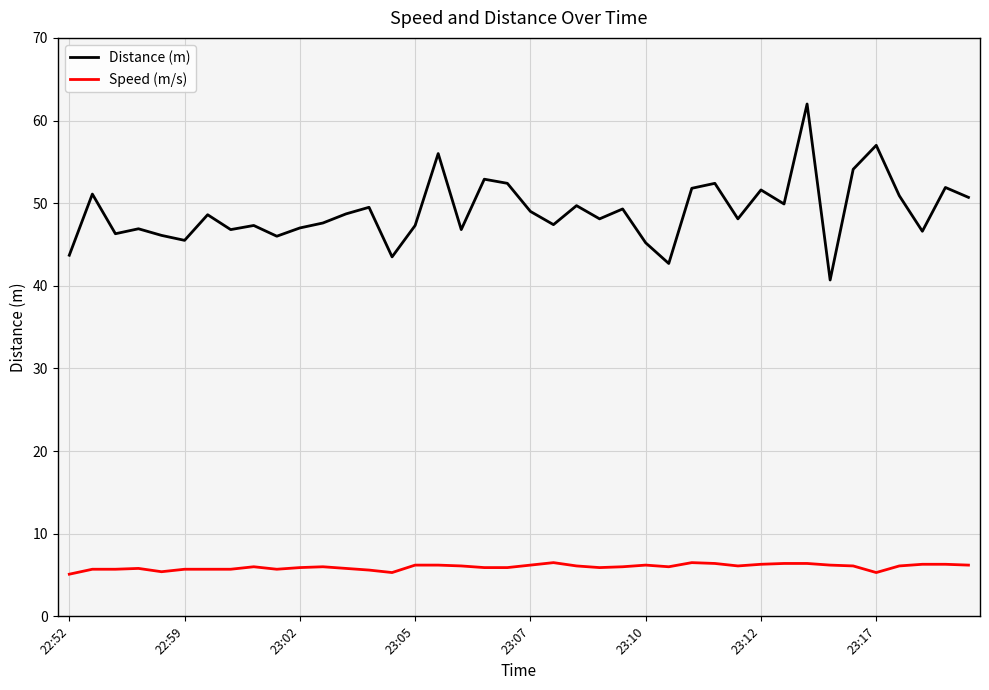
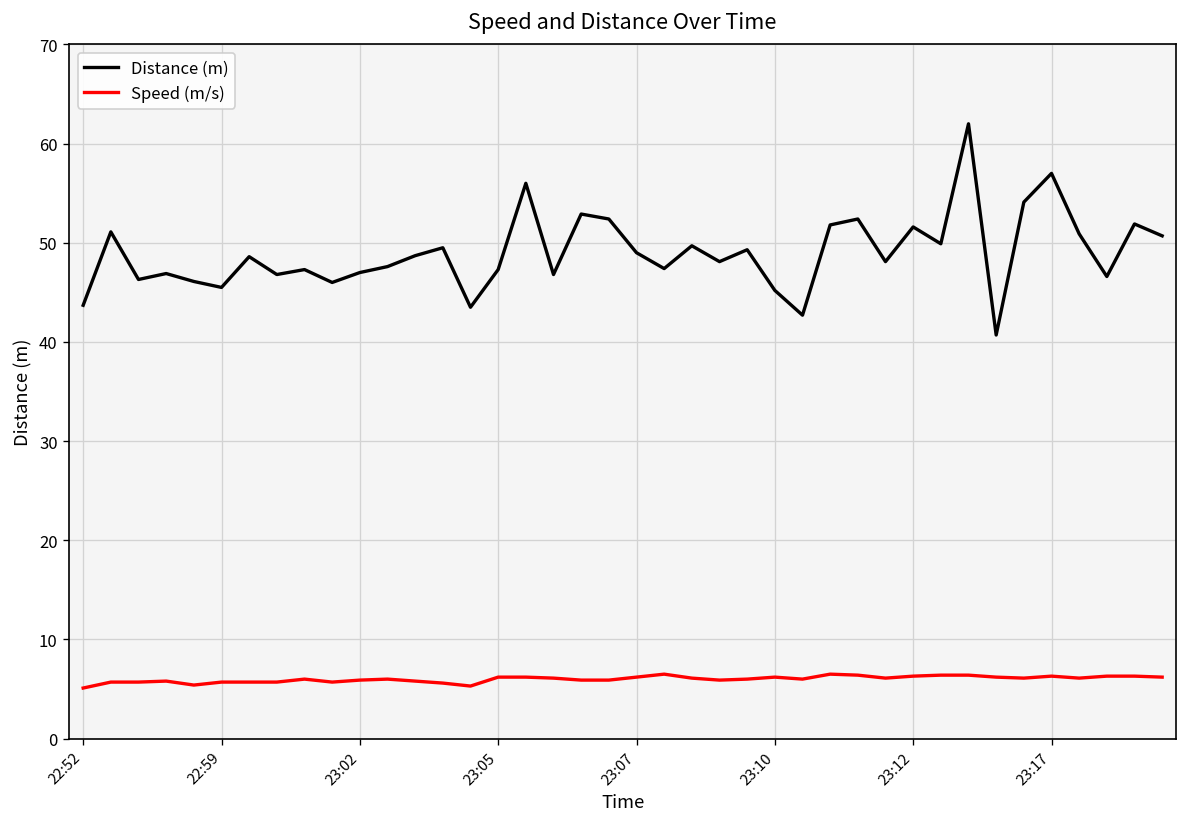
Speed (m/s), 23:17: 5 -> 6
